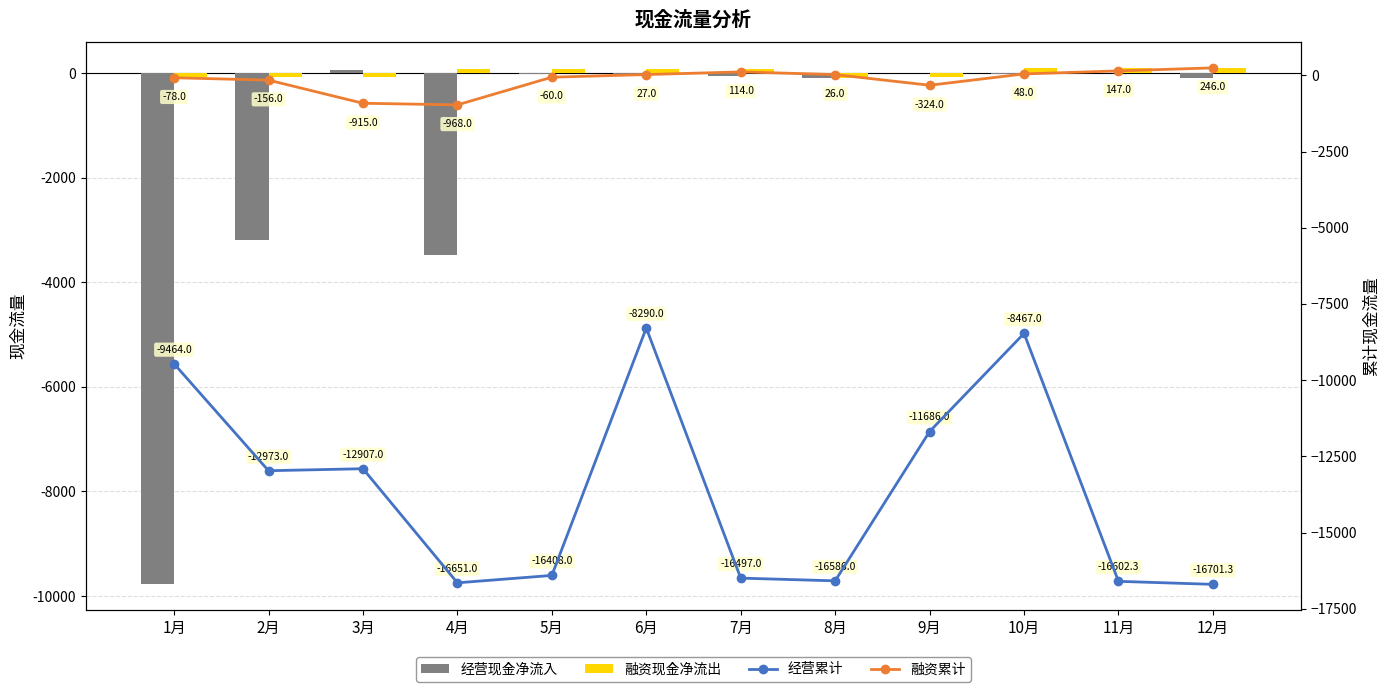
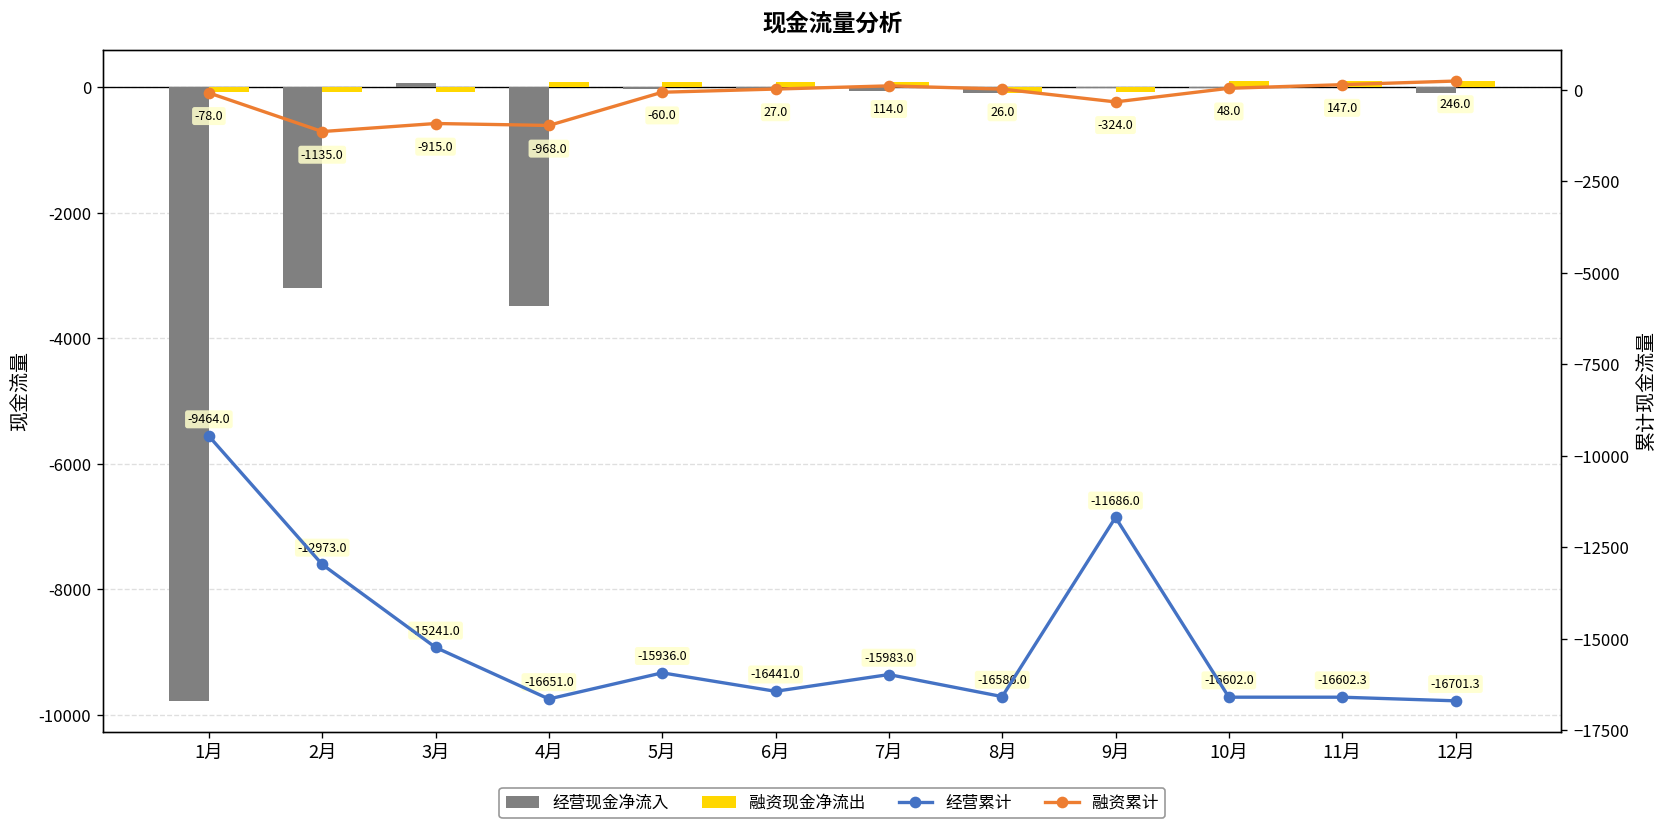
融资累计, 2月: -156.0 -> -1135.0
经营累计, 3月: -12907.0 -> -15241.0
经营累计, 5月: -16408.0 -> -15936.0
经营累计, 6月: -8290.0 -> -16441.0
经营累计, 7月: -16497.0 -> -15983.0
经营累计, 10月: -8467.0 -> -16602.0
